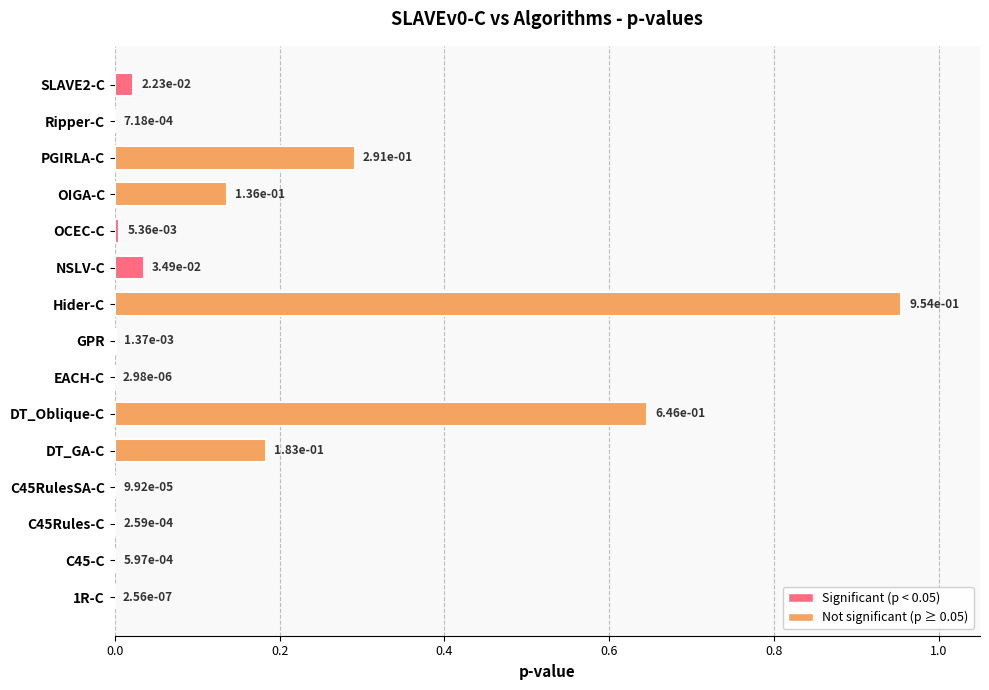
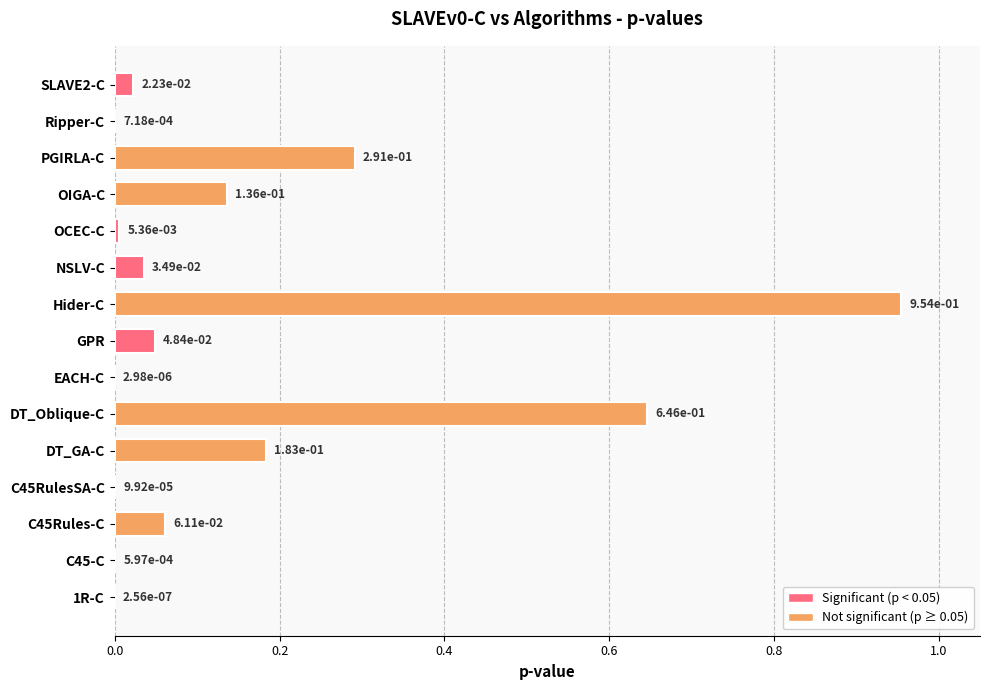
GPR: 1.37e-03 -> 4.84e-02
C45Rules-C: 2.59e-04 -> 6.11e-02
